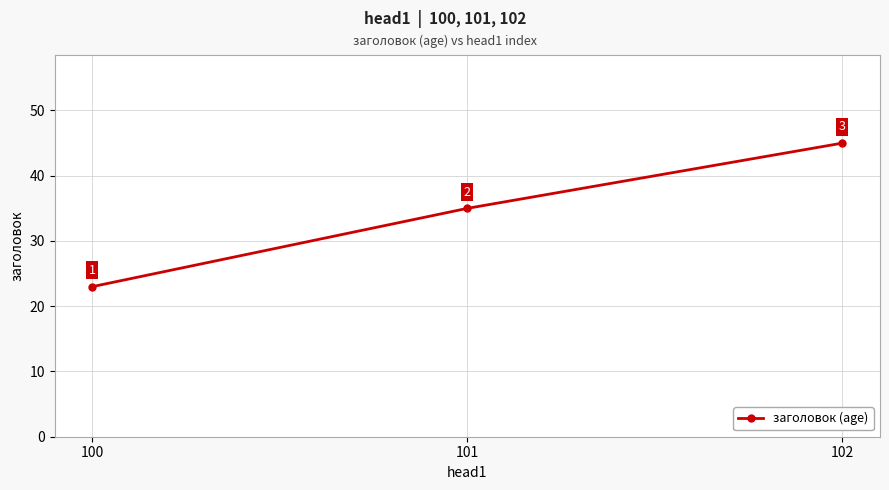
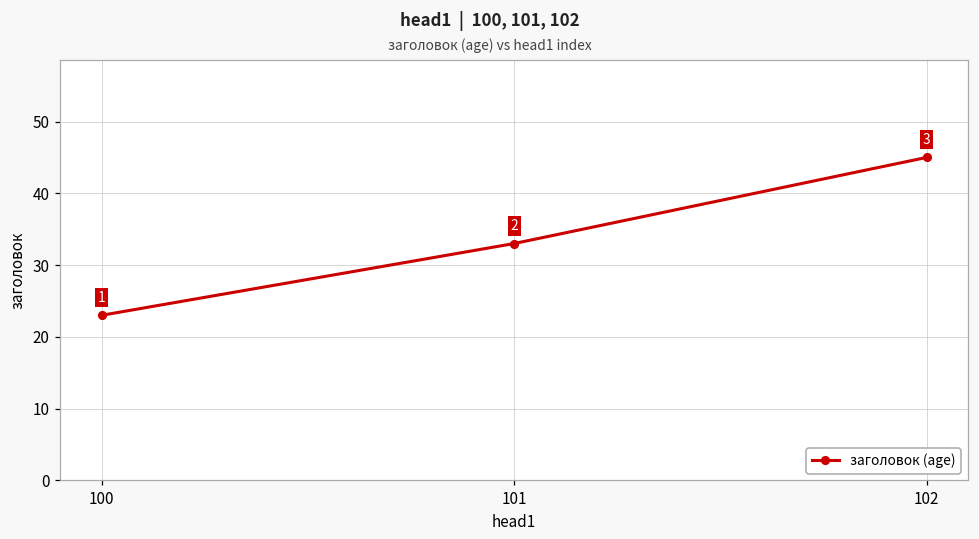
101: 35 -> 33
